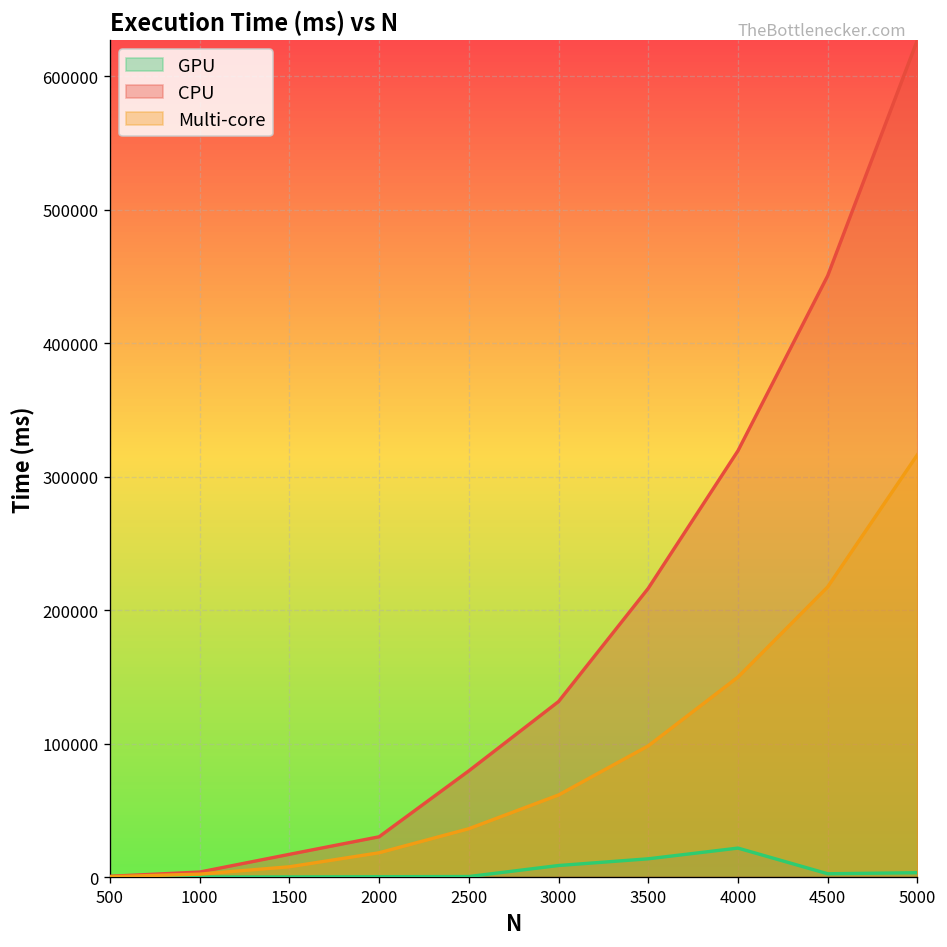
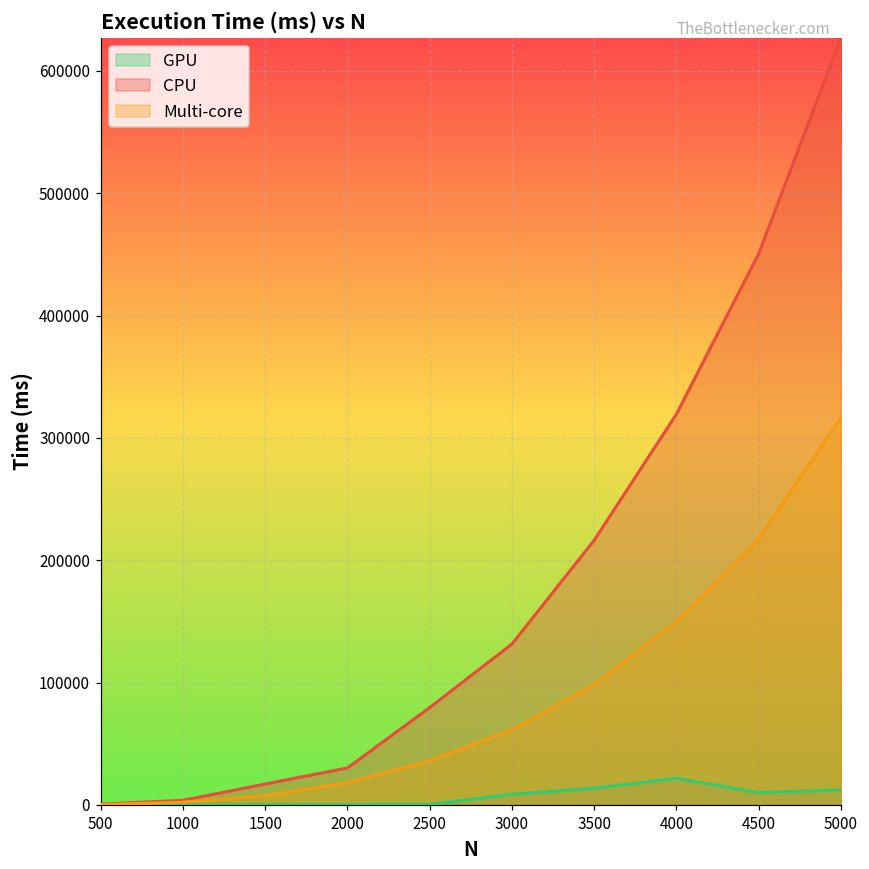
GPU, 4500: 2000 -> 10000
GPU, 5000: 3000 -> 12000
